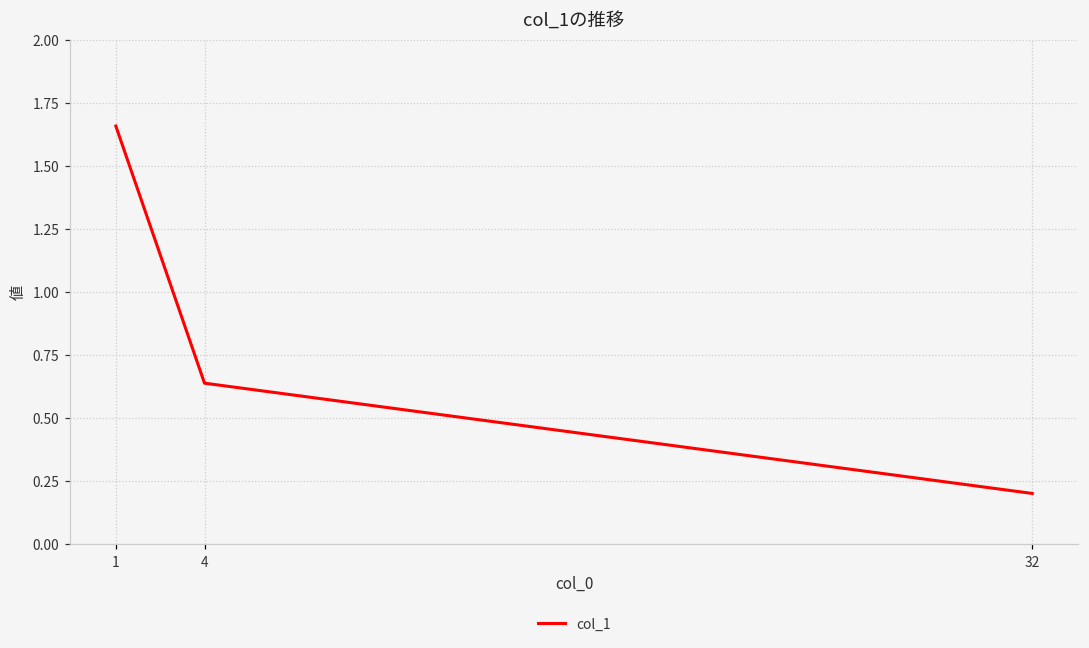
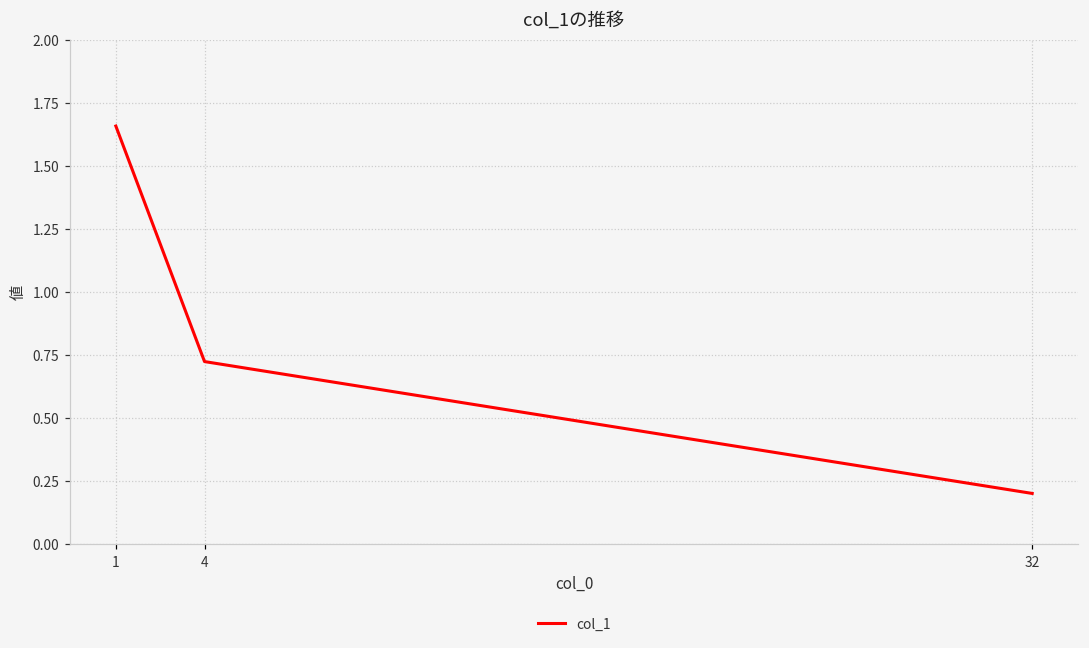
4: 0.64 -> 0.72
